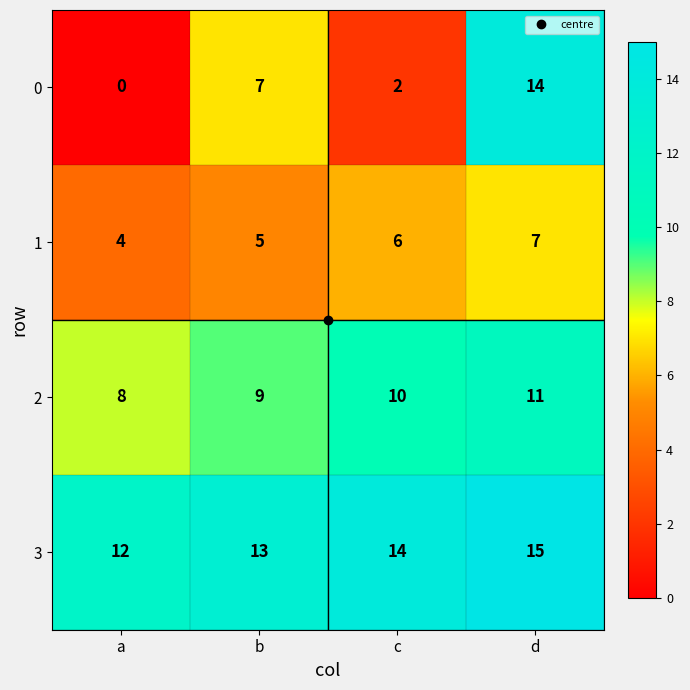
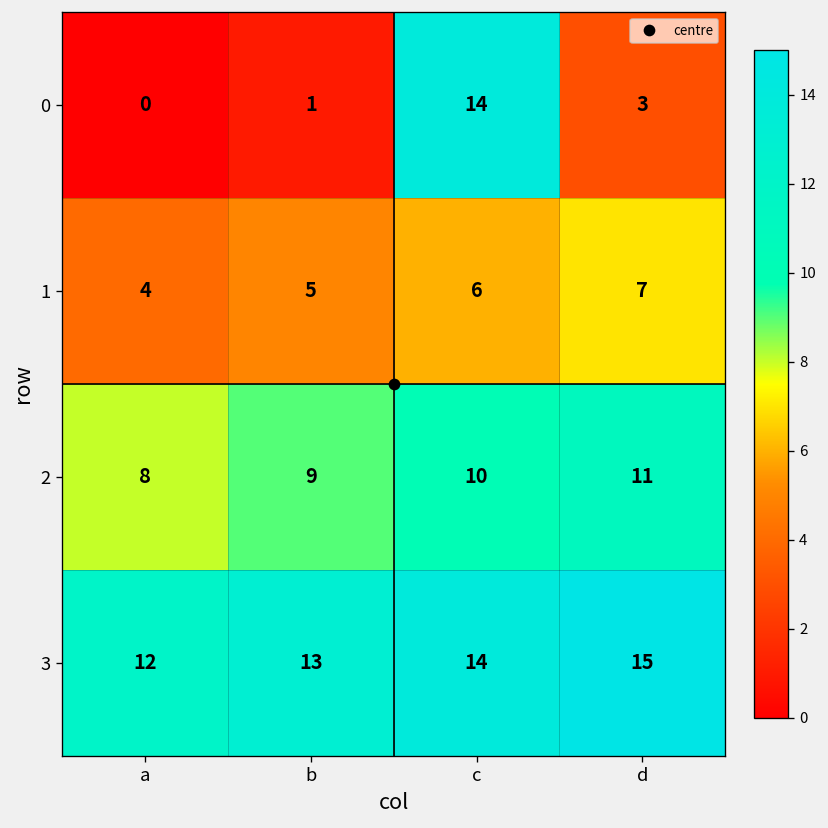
0, b: 7 -> 1
0, c: 2 -> 14
0, d: 14 -> 3
